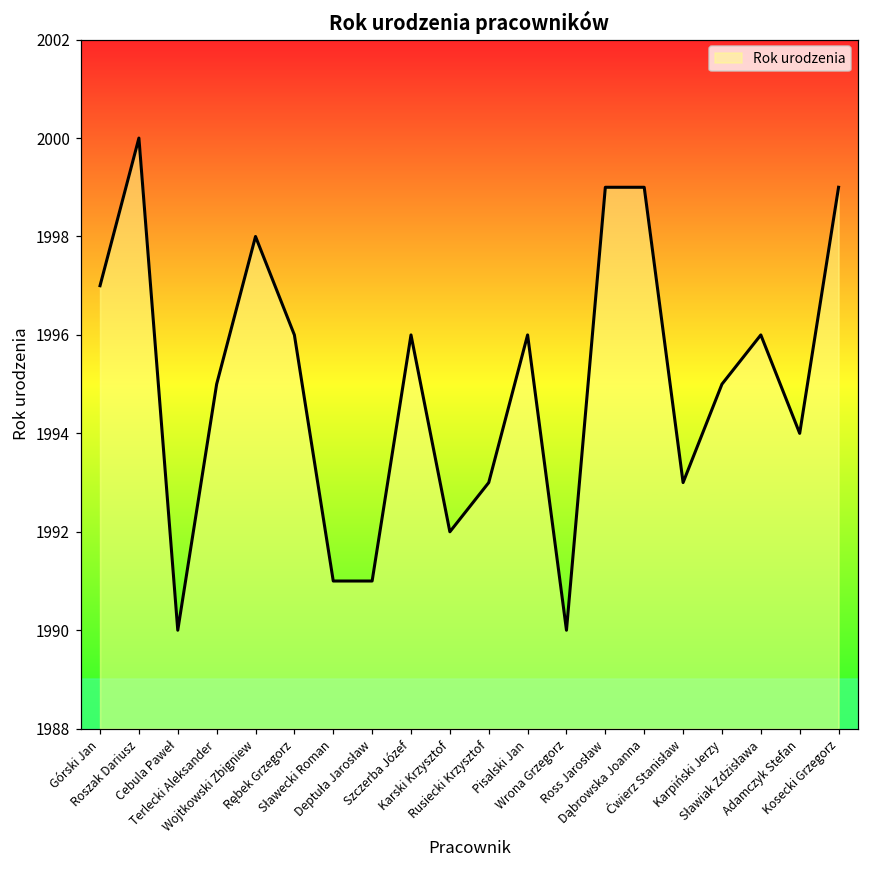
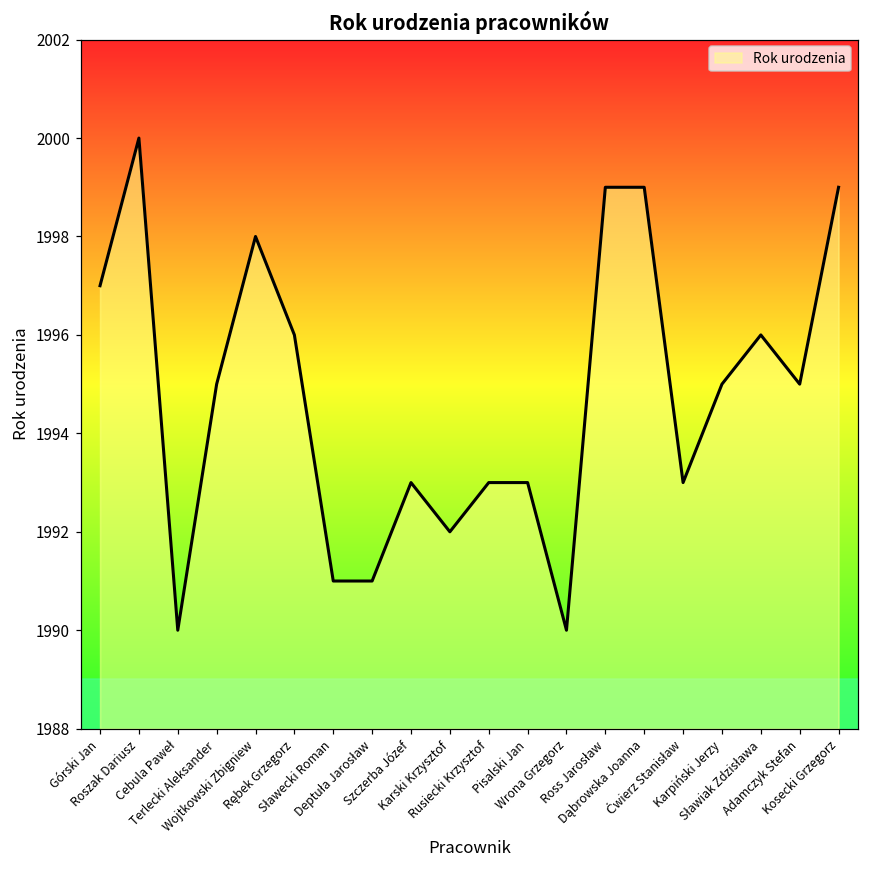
Szczerba Józef: 1996 -> 1993
Pisalski Jan: 1996 -> 1993
Adamczyk Stefan: 1994 -> 1995
